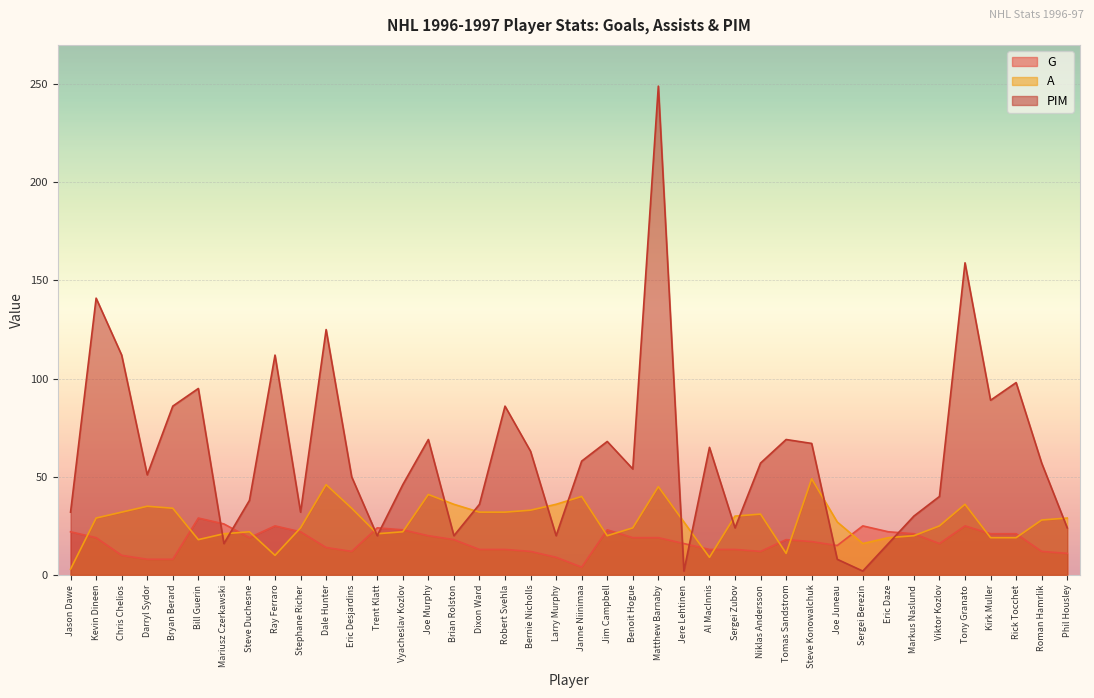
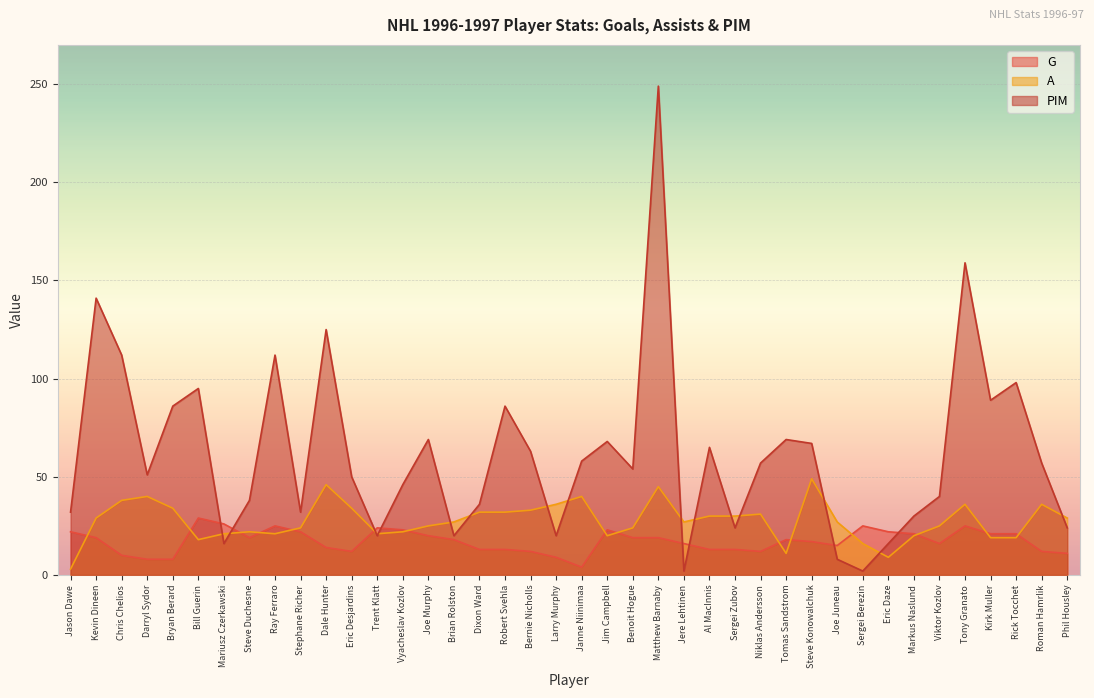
A, Chris Chelios: 32 -> 38
A, Darryl Sydor: 35 -> 40
A, Ray Ferraro: 10 -> 21
A, Joe Murphy: 41 -> 25
A, Brian Rolston: 36 -> 27
A, Al MacInnis: 9 -> 30
A, Eric Daze: 19 -> 9
A, Roman Hamrlik: 28 -> 36
